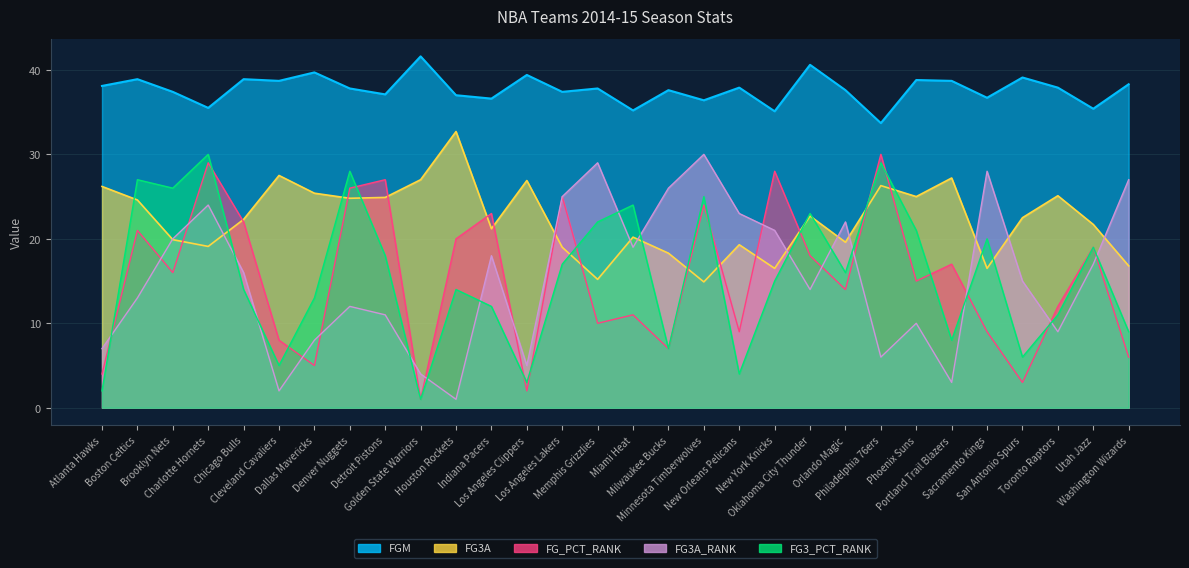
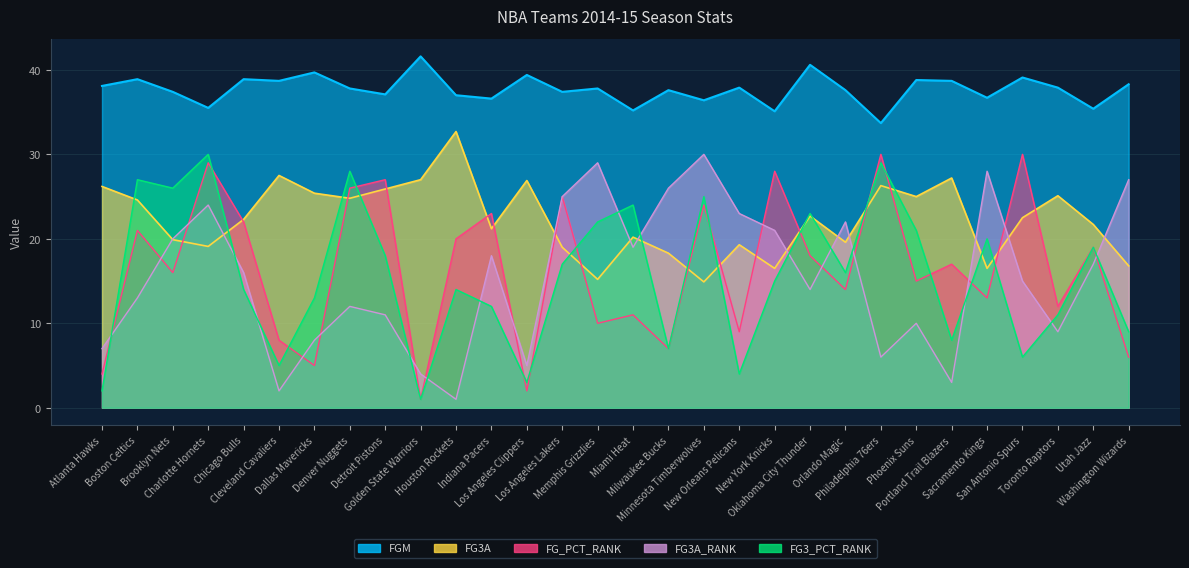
FG3A, Detroit Pistons: 25 -> 26
FG_PCT_RANK, Sacramento Kings: 9 -> 13
FG_PCT_RANK, San Antonio Spurs: 3 -> 30
